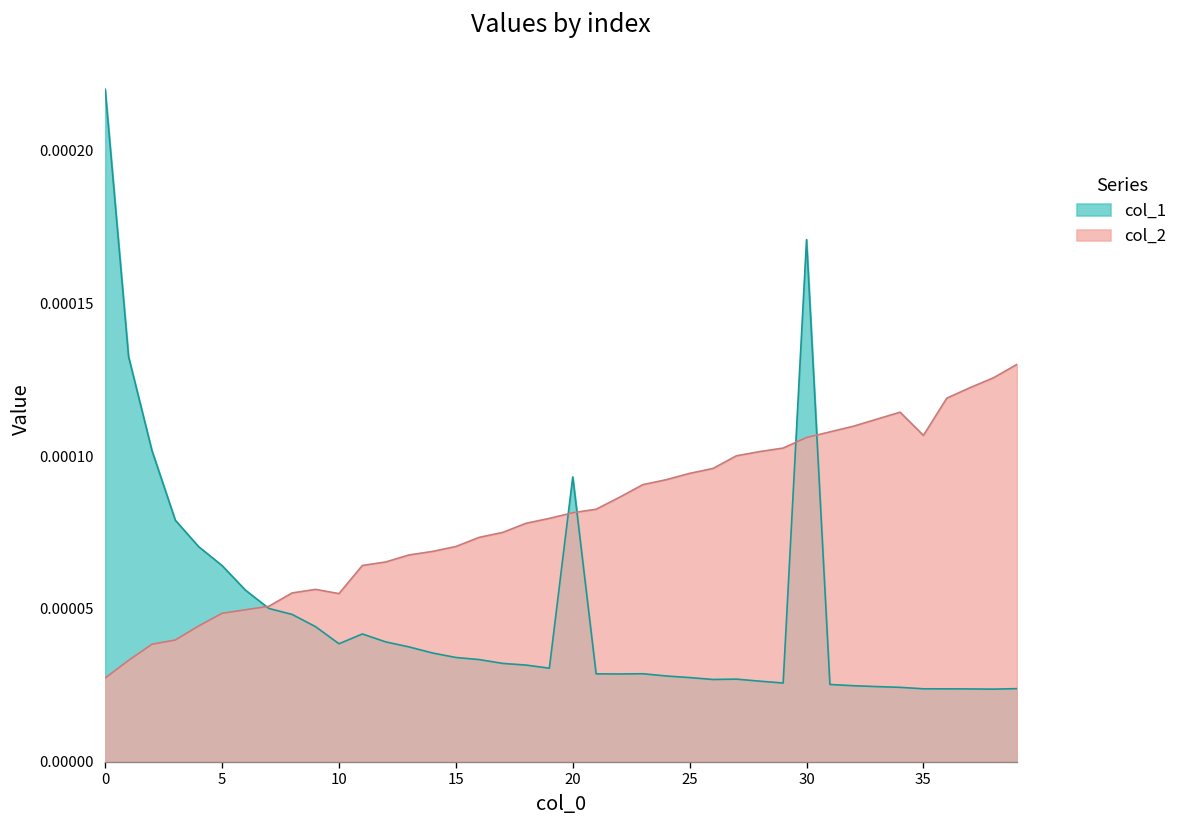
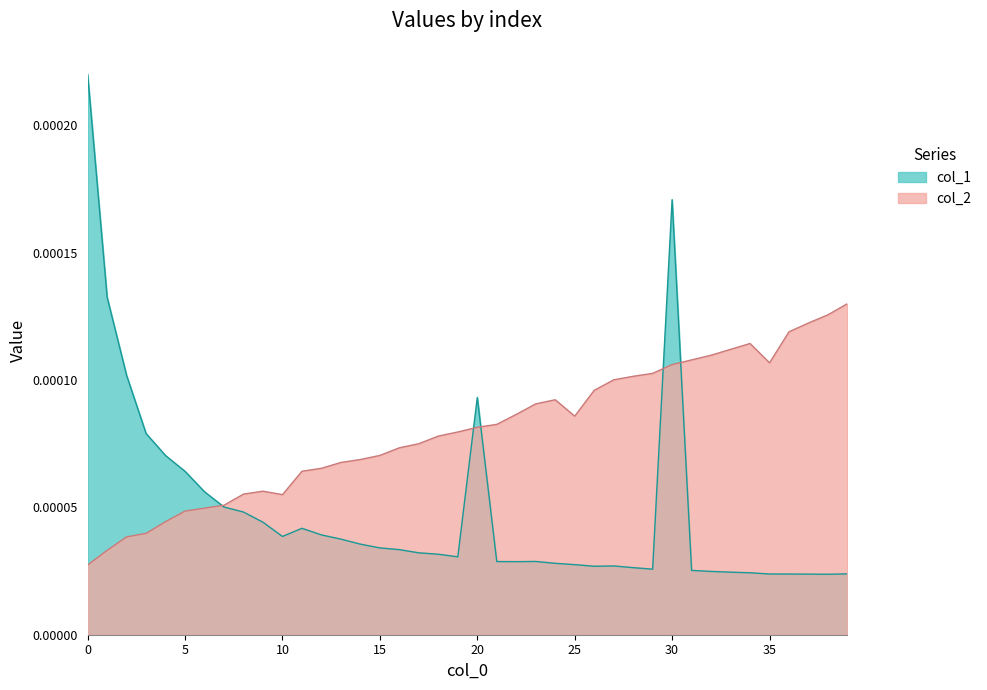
col_2, 25: 0.000094 -> 0.000086
